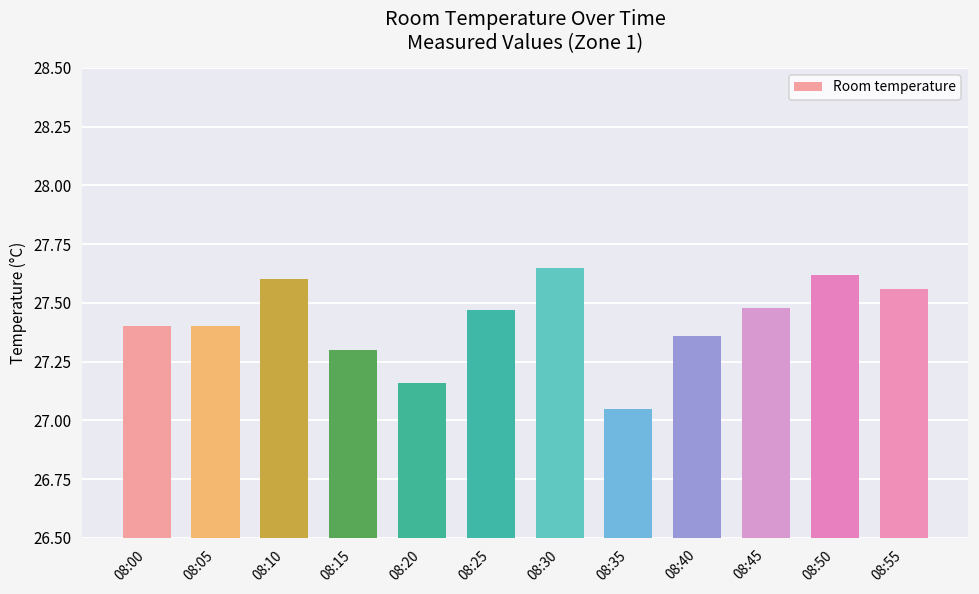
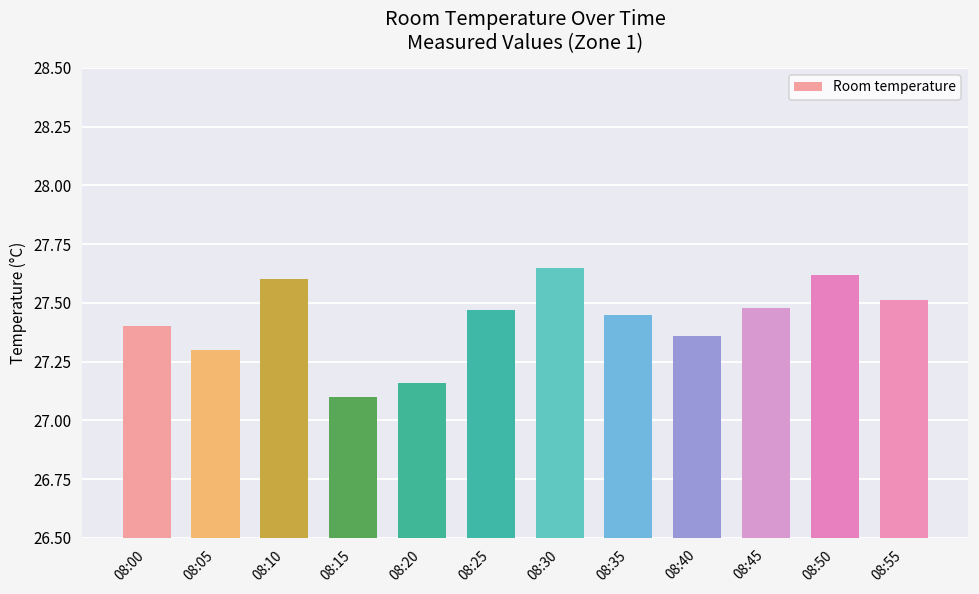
08:05: 27.4 -> 27.3
08:15: 27.3 -> 27.1
08:35: 27.05 -> 27.45
08:55: 27.56 -> 27.51
